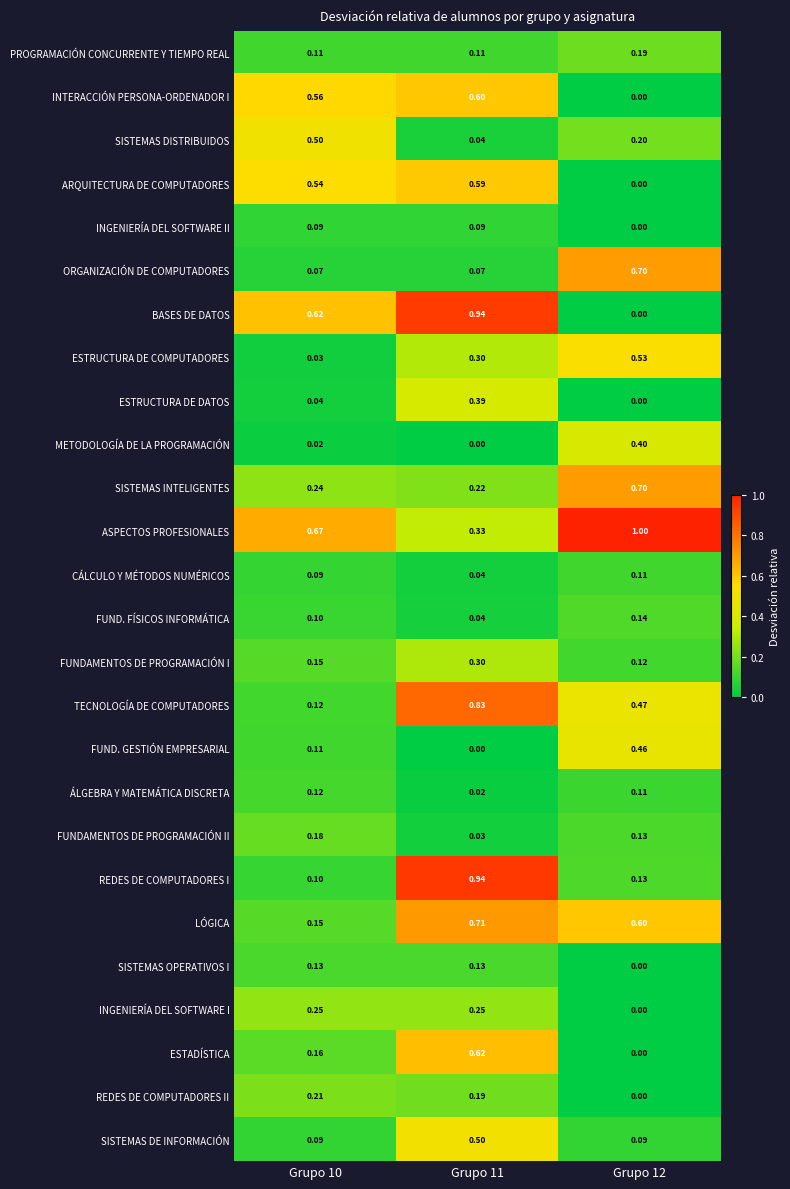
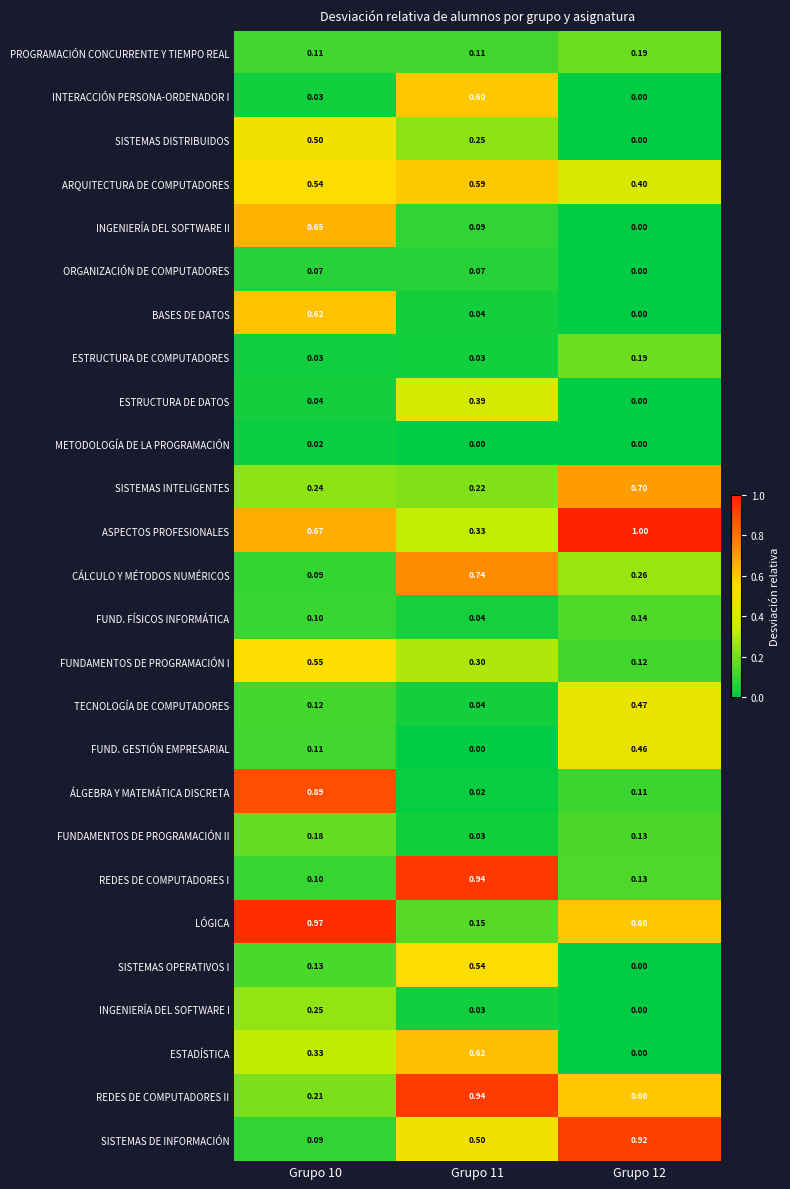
INTERACCIÓN PERSONA-ORDENADOR I, Grupo 10: 0.56 -> 0.03
SISTEMAS DISTRIBUIDOS, Grupo 11: 0.04 -> 0.25
SISTEMAS DISTRIBUIDOS, Grupo 12: 0.20 -> 0.00
ARQUITECTURA DE COMPUTADORES, Grupo 12: 0.00 -> 0.40
INGENIERÍA DEL SOFTWARE II, Grupo 10: 0.09 -> 0.65
ORGANIZACIÓN DE COMPUTADORES, Grupo 12: 0.70 -> 0.00
BASES DE DATOS, Grupo 11: 0.94 -> 0.04
ESTRUCTURA DE COMPUTADORES, Grupo 11: 0.30 -> 0.03
ESTRUCTURA DE COMPUTADORES, Grupo 12: 0.53 -> 0.19
METODOLOGÍA DE LA PROGRAMACIÓN, Grupo 12: 0.40 -> 0.00
CÁLCULO Y MÉTODOS NUMÉRICOS, Grupo 11: 0.04 -> 0.74
CÁLCULO Y MÉTODOS NUMÉRICOS, Grupo 12: 0.11 -> 0.26
FUNDAMENTOS DE PROGRAMACIÓN I, Grupo 10: 0.15 -> 0.55
TECNOLOGÍA DE COMPUTADORES, Grupo 11: 0.83 -> 0.04
ÁLGEBRA Y MATEMÁTICA DISCRETA, Grupo 10: 0.12 -> 0.89
LÓGICA, Grupo 10: 0.15 -> 0.97
LÓGICA, Grupo 11: 0.71 -> 0.15
SISTEMAS OPERATIVOS I, Grupo 11: 0.13 -> 0.54
INGENIERÍA DEL SOFTWARE I, Grupo 11: 0.25 -> 0.03
ESTADÍSTICA, Grupo 10: 0.16 -> 0.33
REDES DE COMPUTADORES II, Grupo 11: 0.19 -> 0.94
REDES DE COMPUTADORES II, Grupo 12: 0.00 -> 0.60
SISTEMAS DE INFORMACIÓN, Grupo 12: 0.09 -> 0.92
